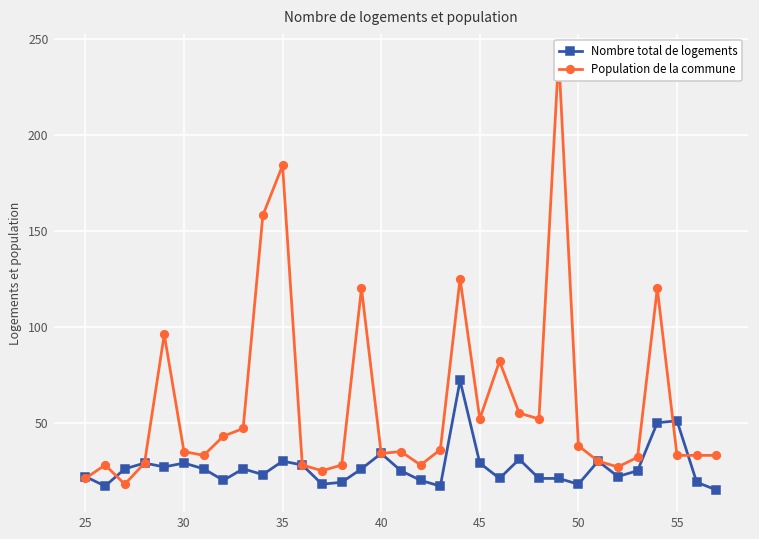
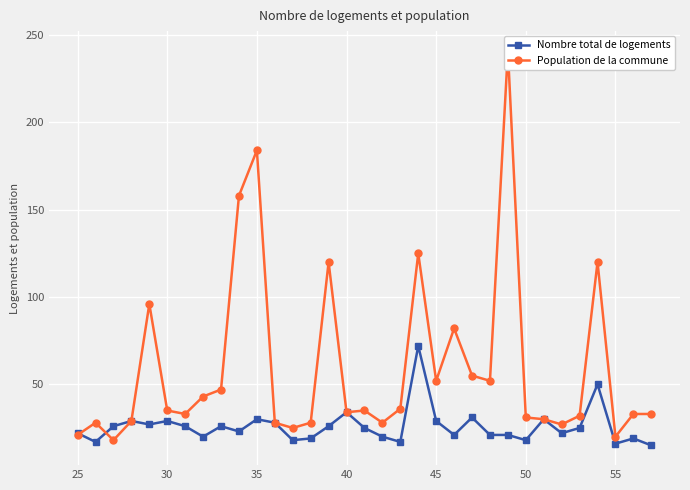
Population de la commune, 50: 38 -> 31
Nombre total de logements, 55: 51 -> 16
Population de la commune, 55: 33 -> 20
